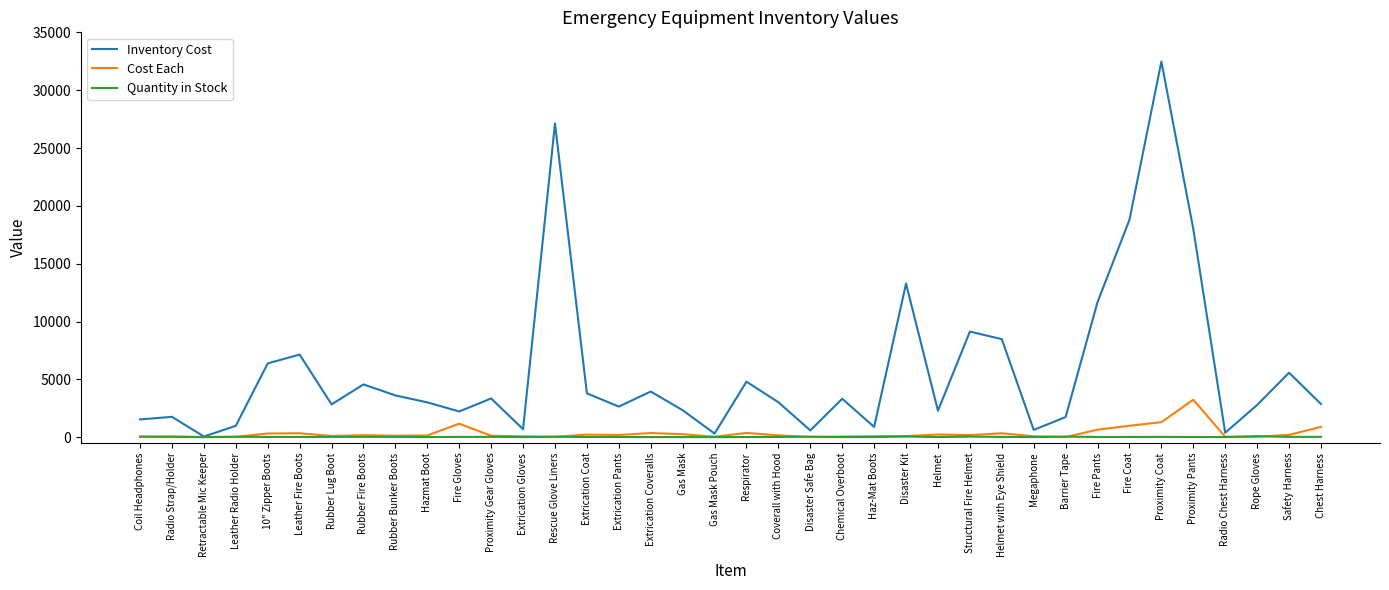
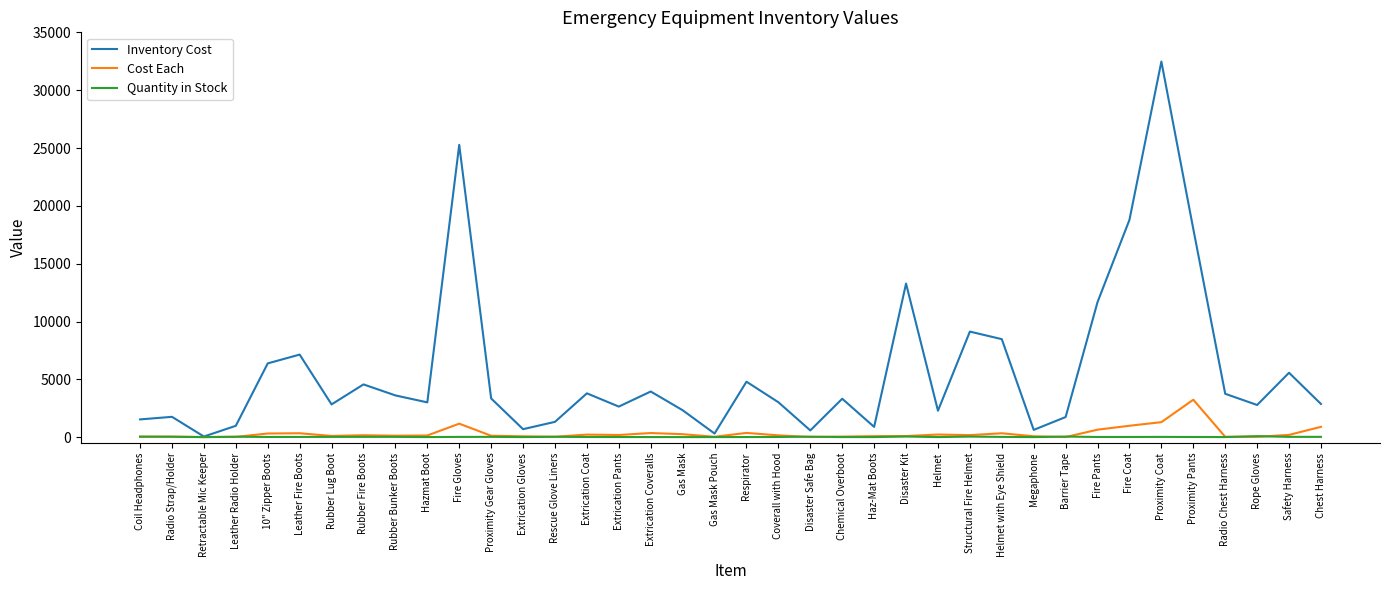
Inventory Cost, Fire Gloves: 2200 -> 25300
Inventory Cost, Rescue Glove Liners: 27100 -> 1300
Inventory Cost, Radio Chest Harness: 400 -> 3800
